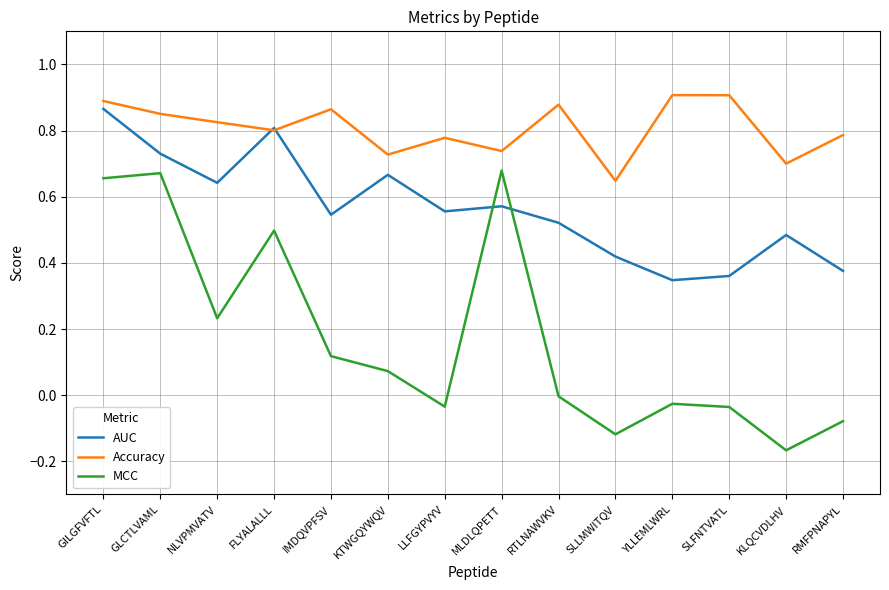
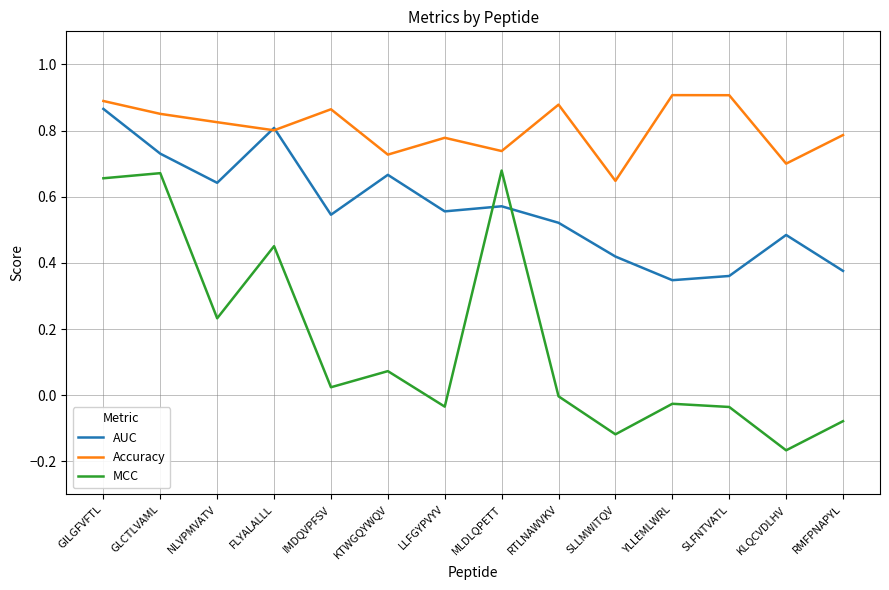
MCC, FLYALALLL: 0.50 -> 0.45
MCC, IMDQVPFSV: 0.12 -> 0.02
